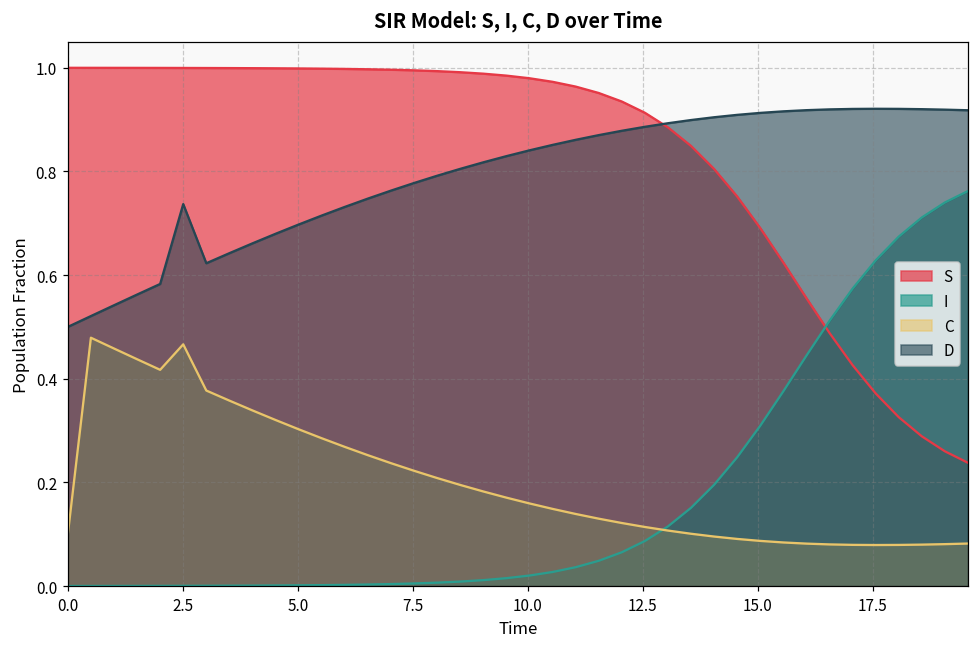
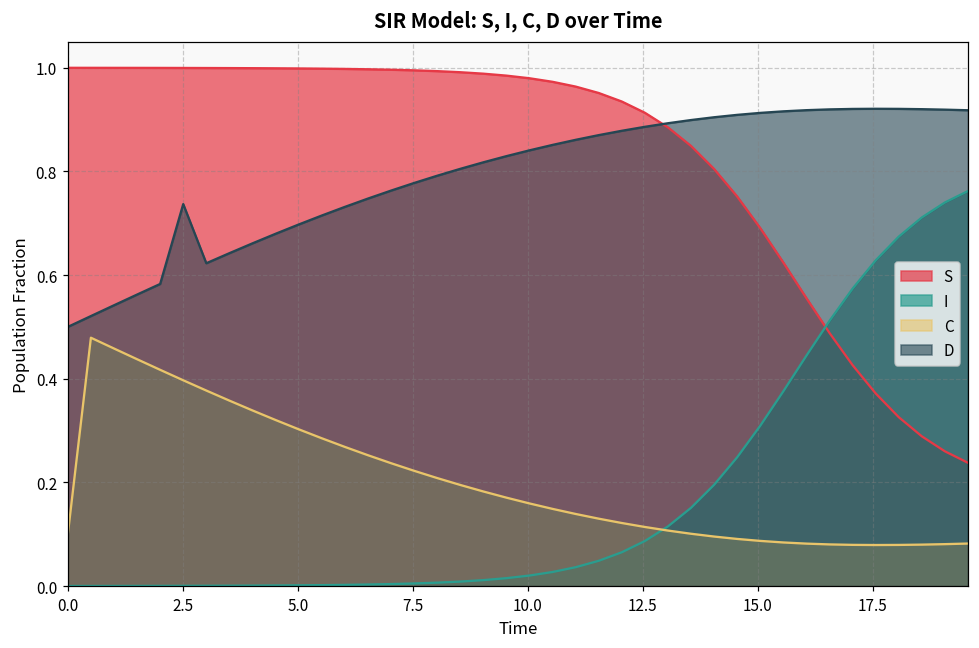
C, 2.5: 0.47 -> 0.40
